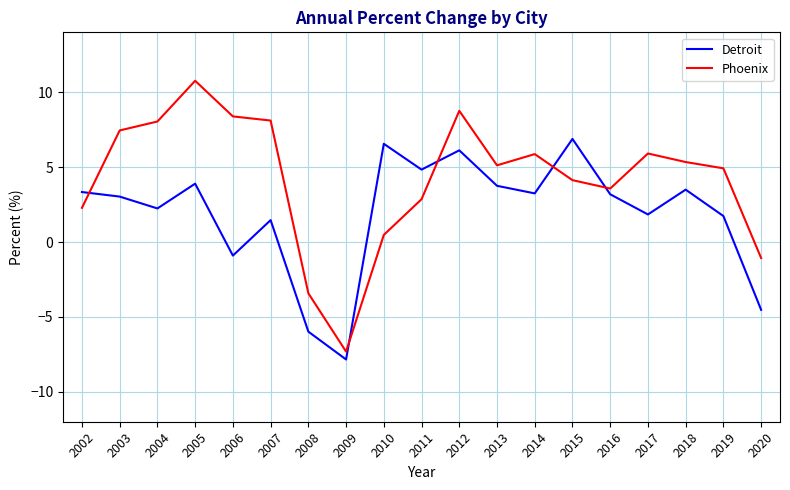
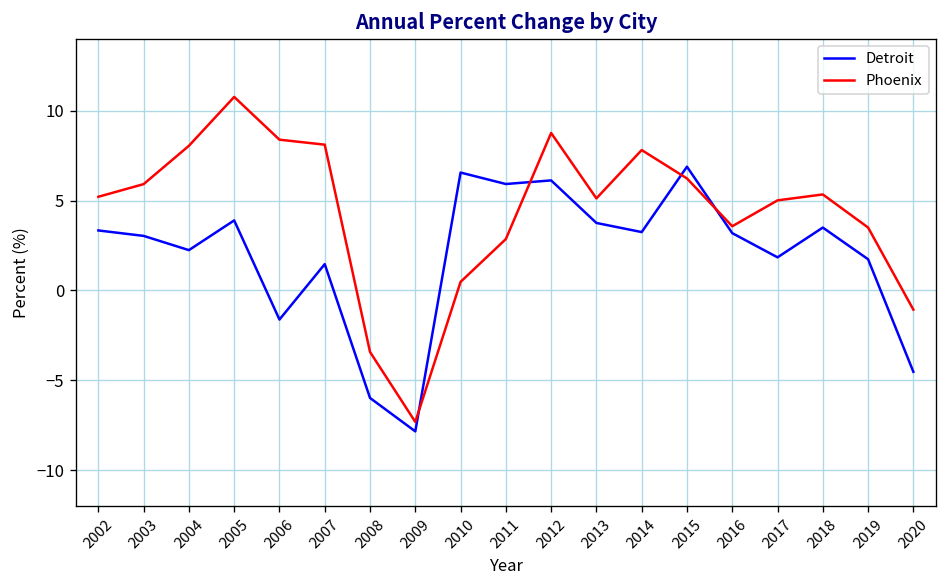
Phoenix, 2002: 2.3 -> 5.2
Phoenix, 2003: 7.4 -> 5.9
Detroit, 2006: -0.9 -> -1.6
Detroit, 2011: 4.8 -> 5.9
Phoenix, 2014: 5.9 -> 7.8
Phoenix, 2015: 4.1 -> 6.2
Phoenix, 2017: 5.9 -> 5.0
Phoenix, 2019: 4.9 -> 3.5
